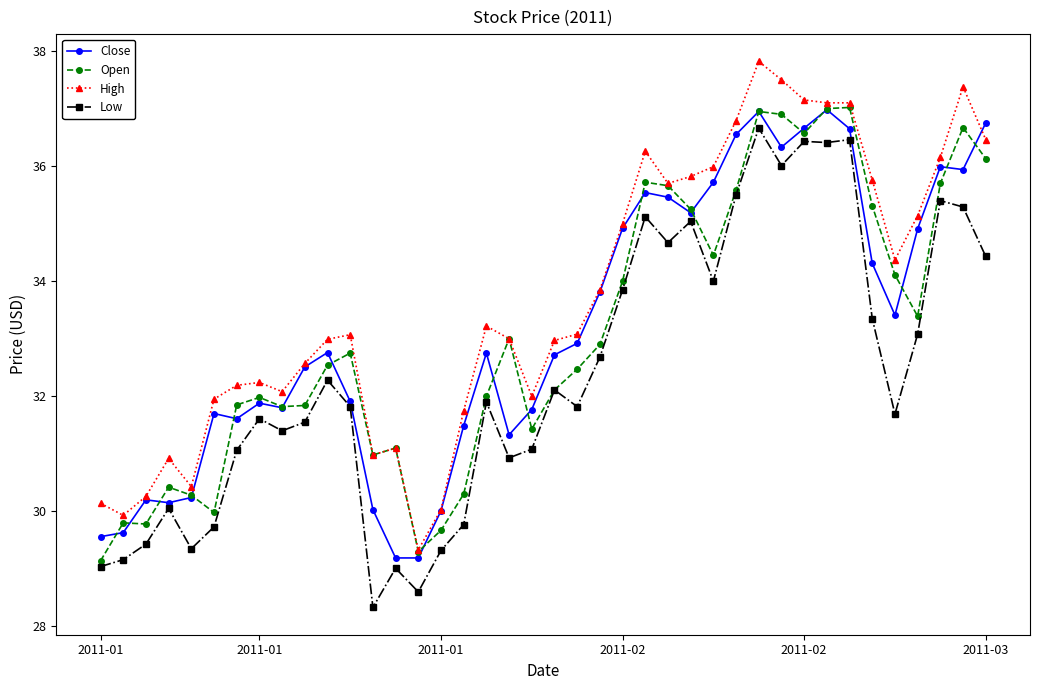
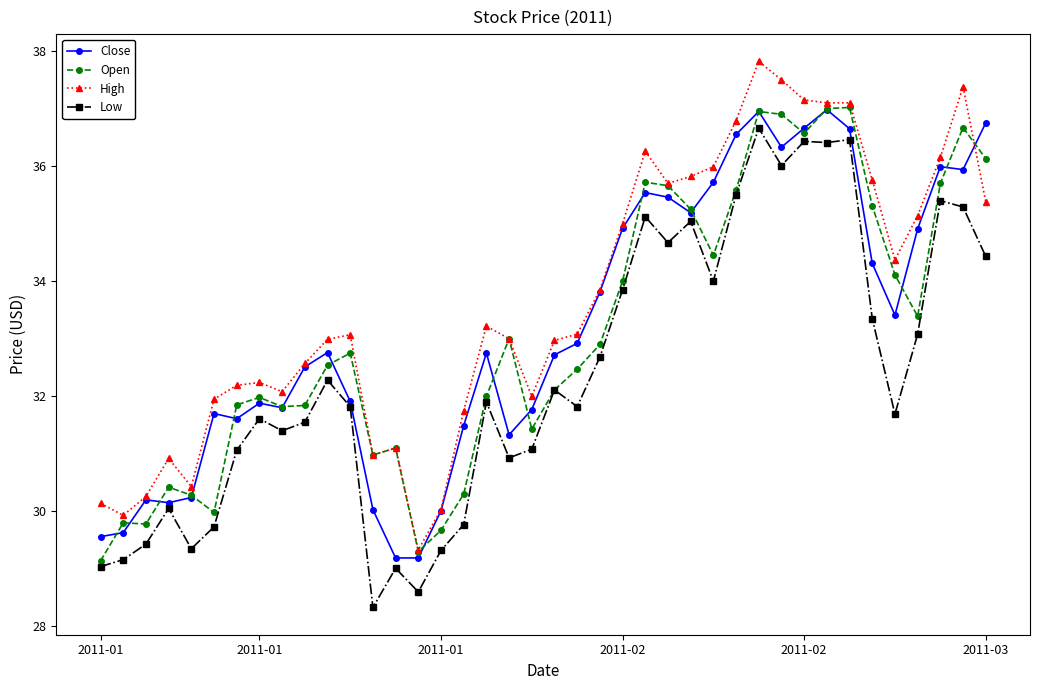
High, 2011-03: 36.5 -> 35.4
